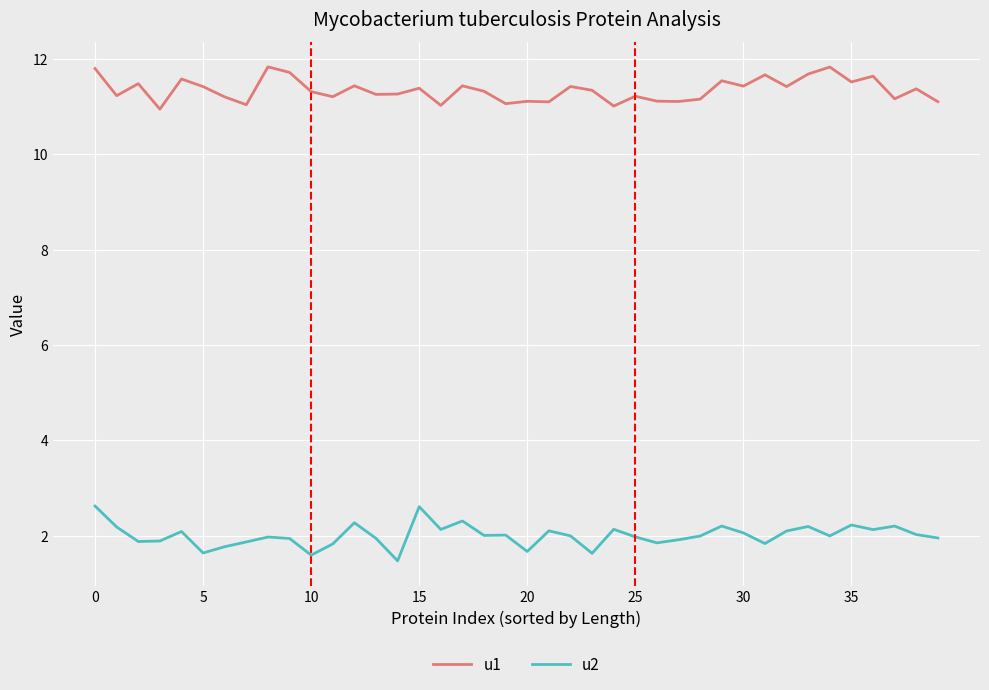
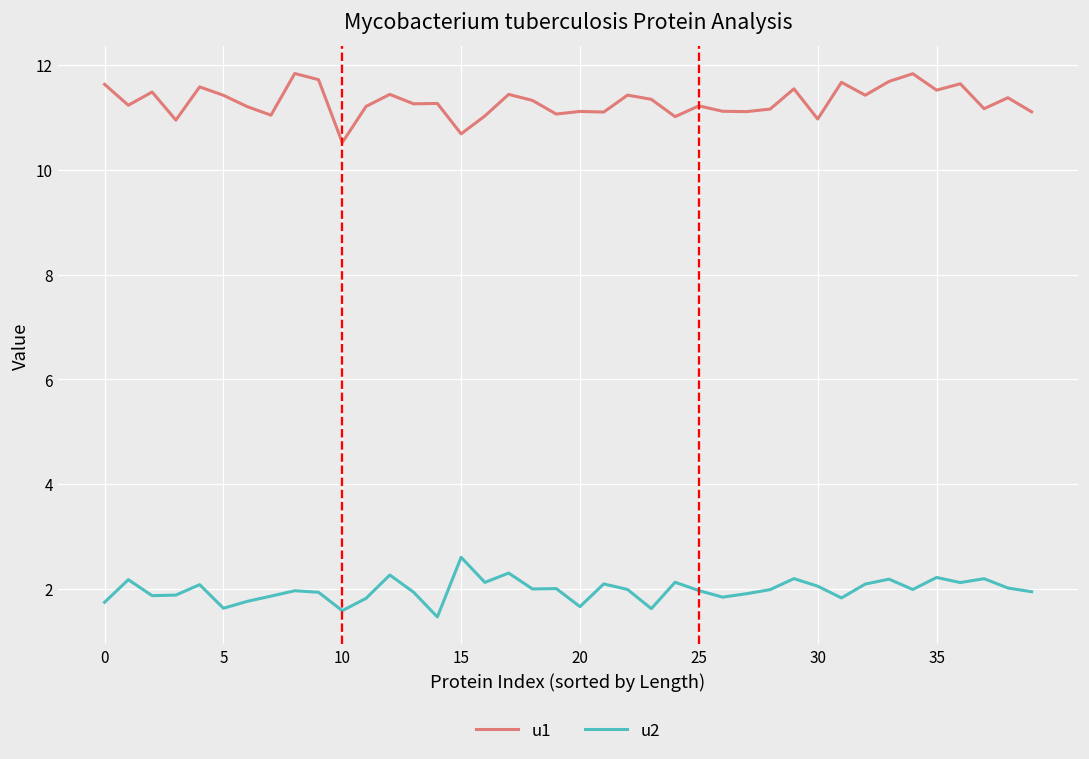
u1, 0: 11.8 -> 11.6
u2, 0: 2.6 -> 1.8
u1, 10: 11.3 -> 10.5
u1, 15: 11.4 -> 10.7
u1, 30: 11.4 -> 11.0
